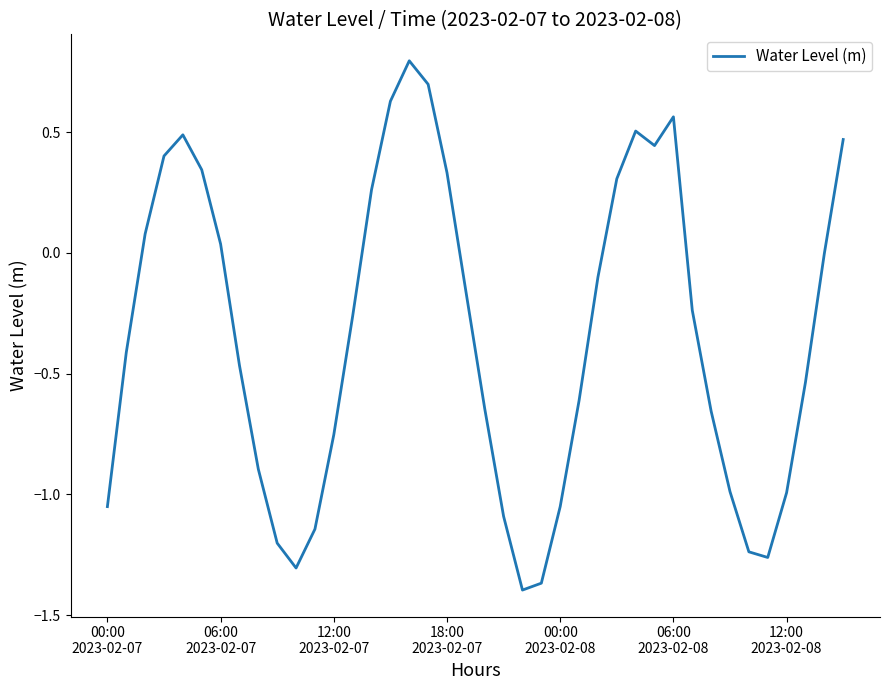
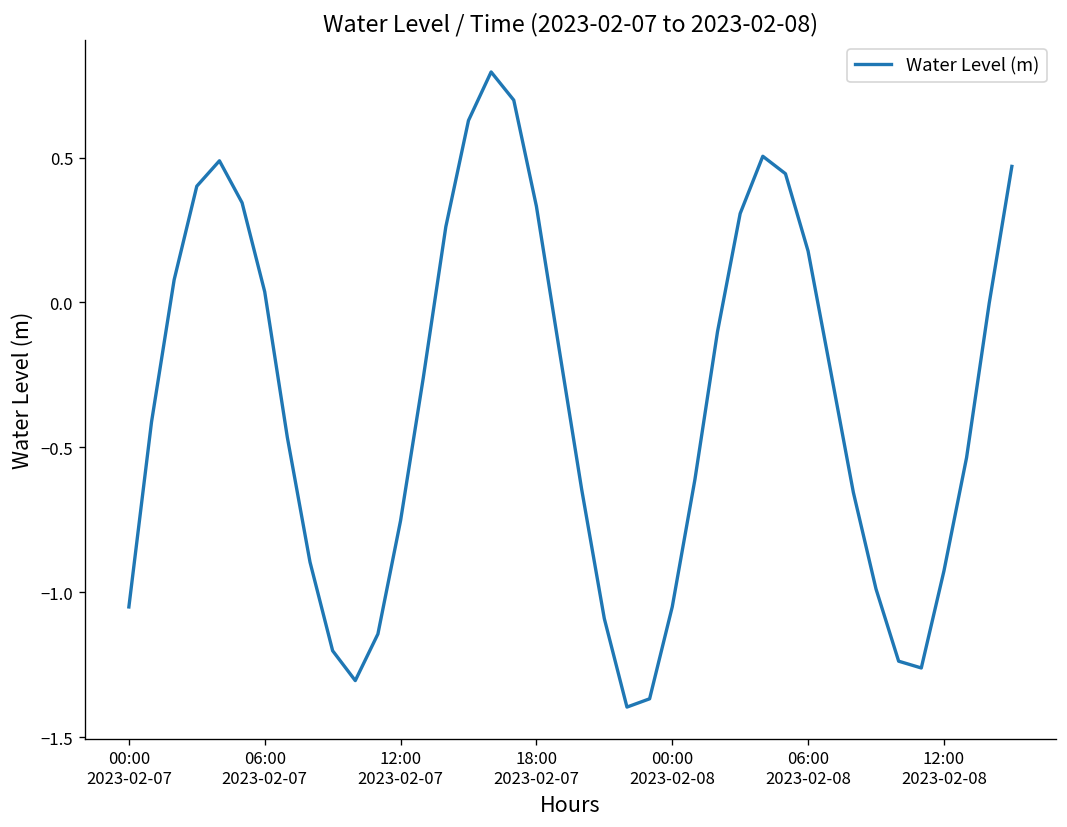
06:00 2023-02-08: 0.56 -> 0.18
12:00 2023-02-08: -0.99 -> -0.93
